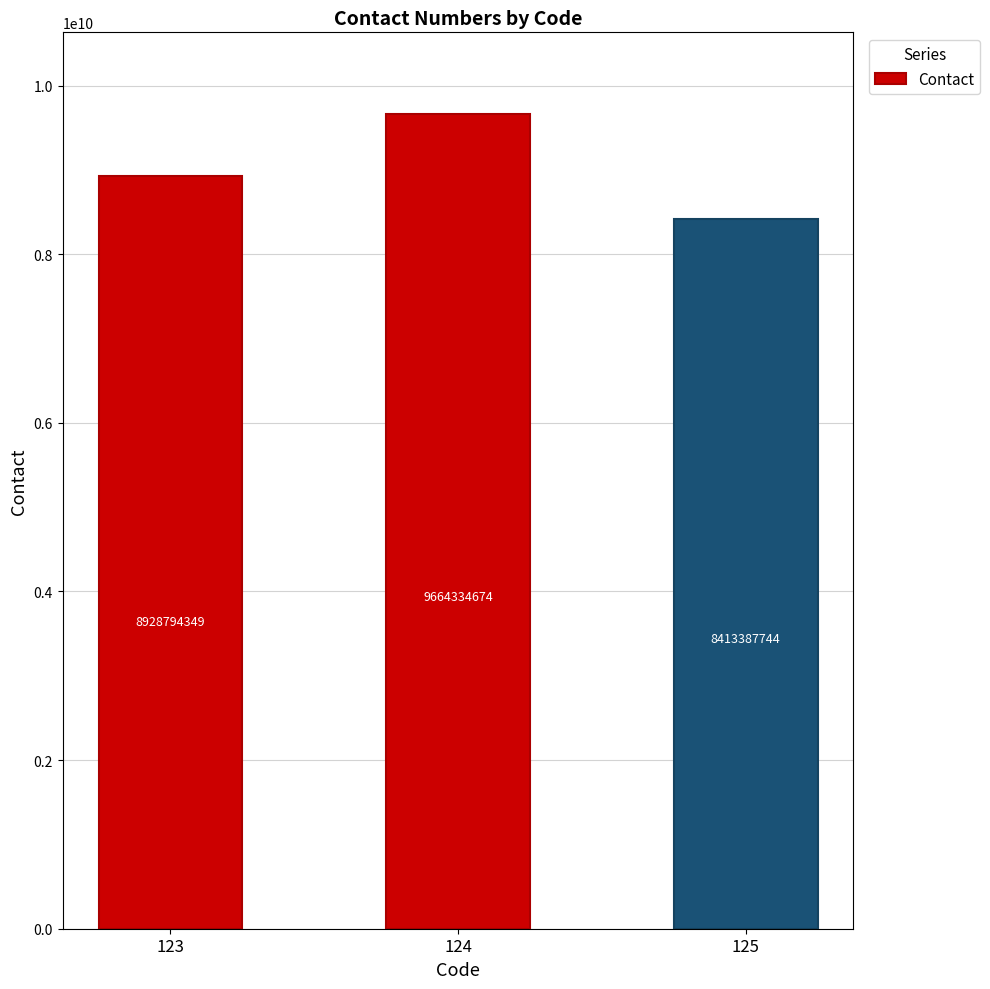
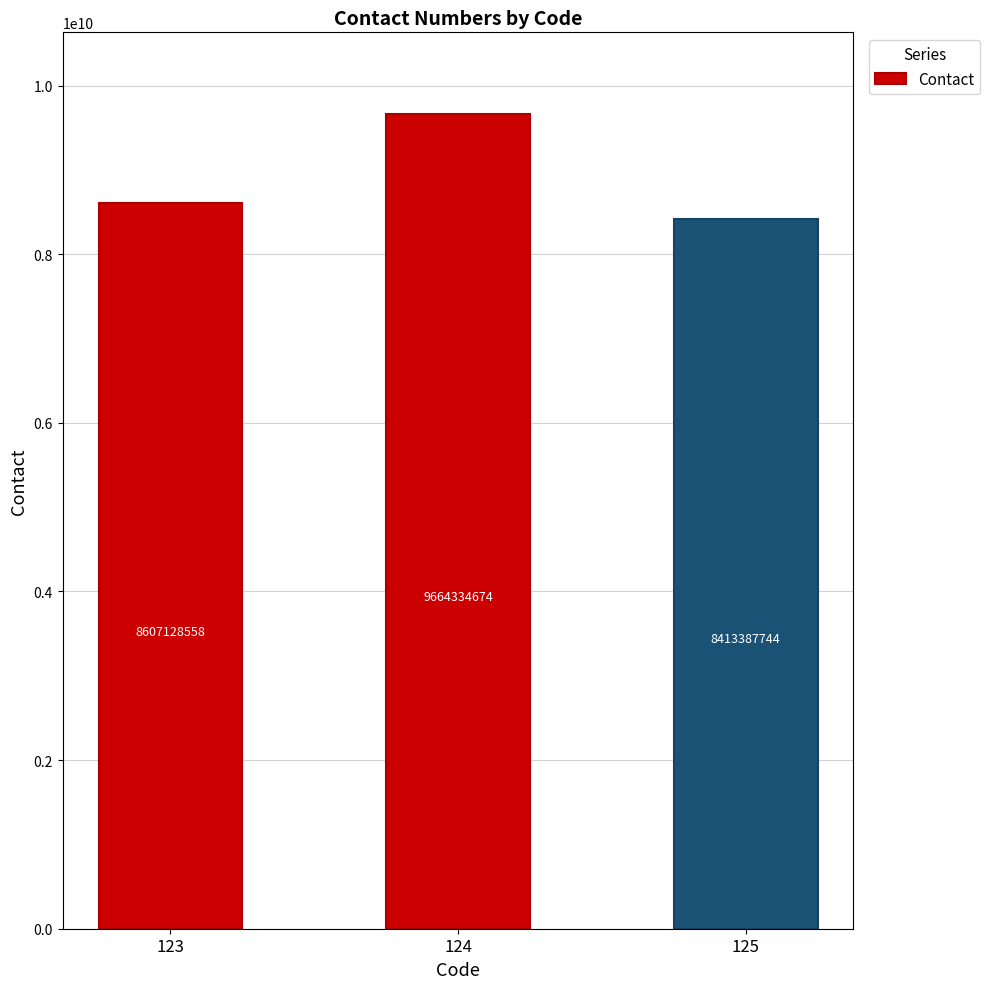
123: 8928794349 -> 8607128558
